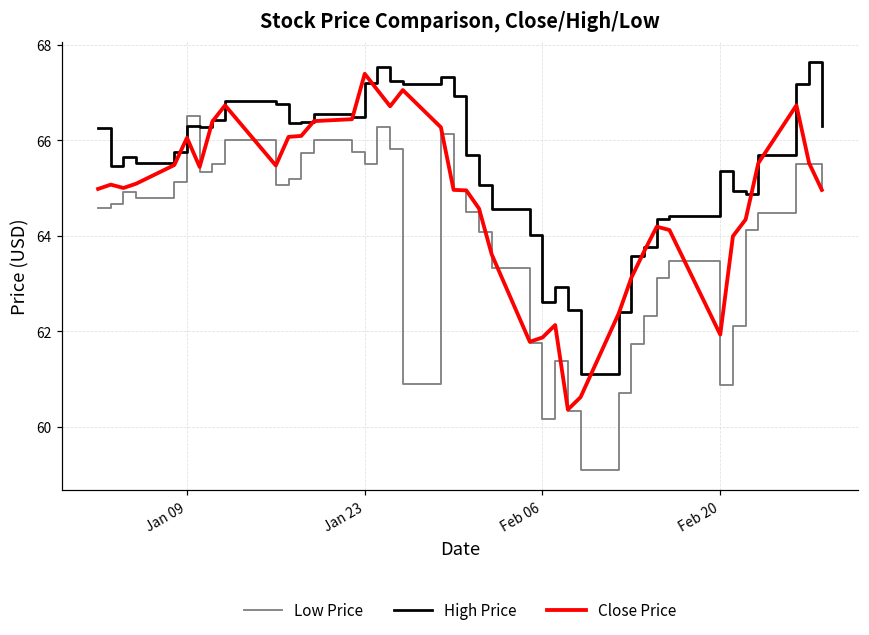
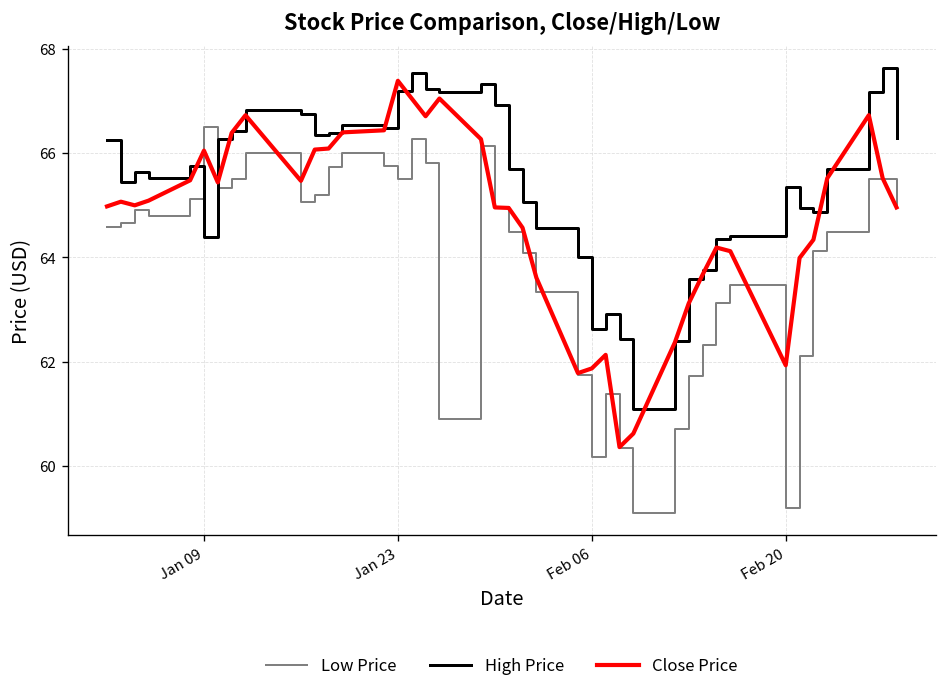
High Price, Jan 09: 66.3 -> 64.4
Low Price, Feb 20: 60.9 -> 59.2
